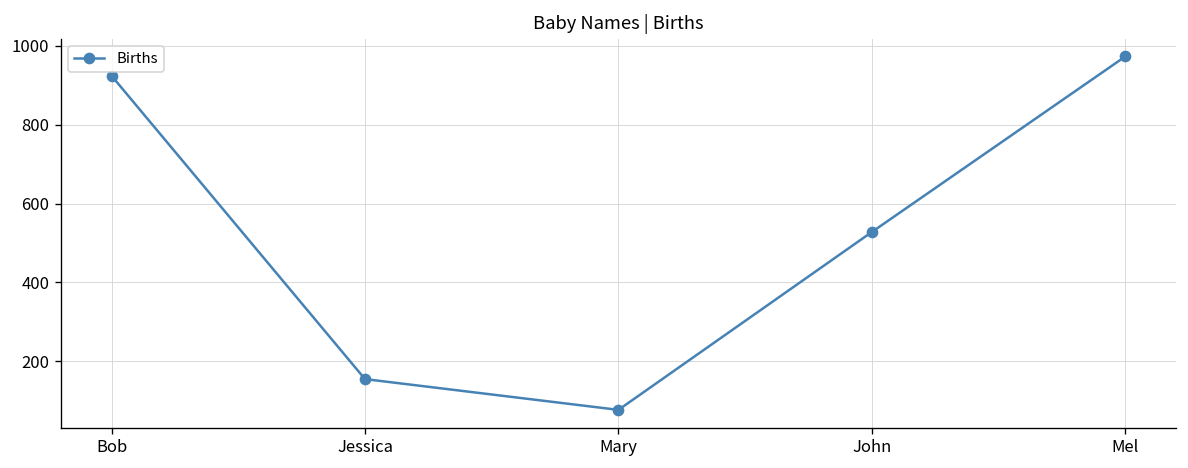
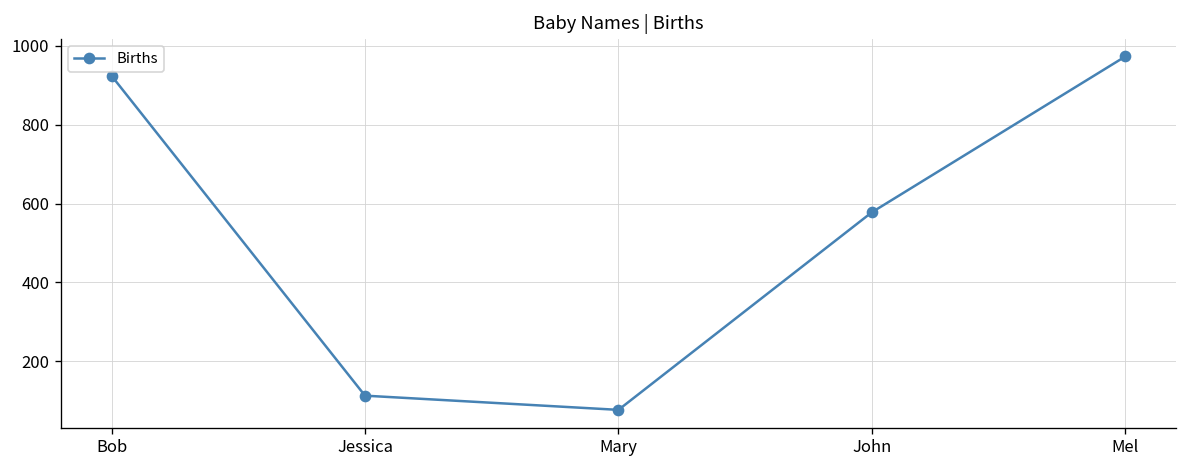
Jessica: 160 -> 110
John: 530 -> 580
